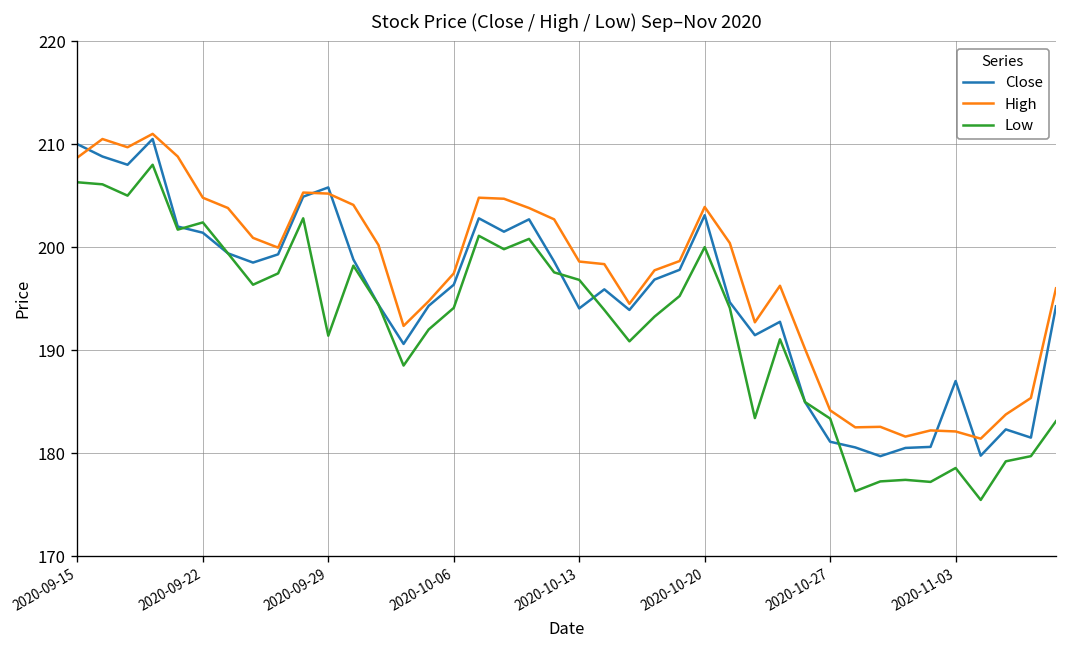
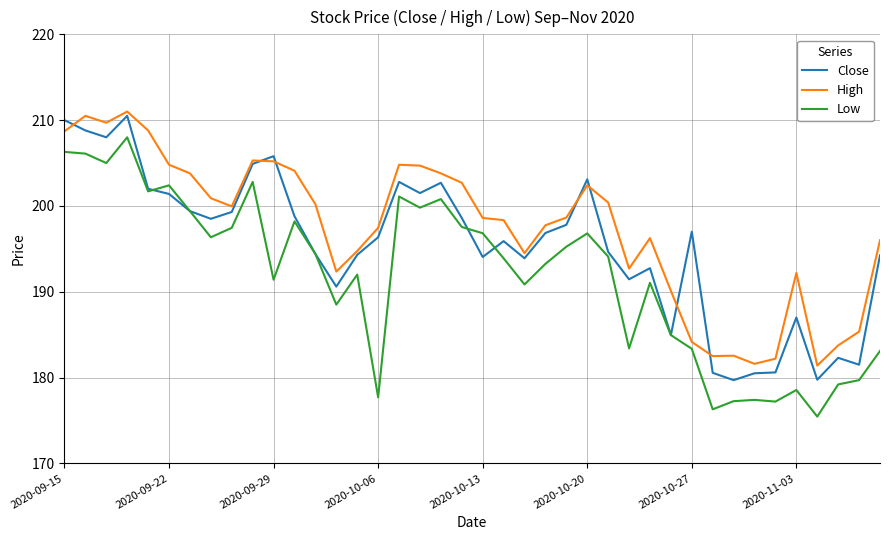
Low, 2020-10-06: 194 -> 178
High, 2020-10-20: 204 -> 202
Low, 2020-10-20: 200 -> 197
Close, 2020-10-27: 181 -> 197
High, 2020-11-03: 182 -> 192
